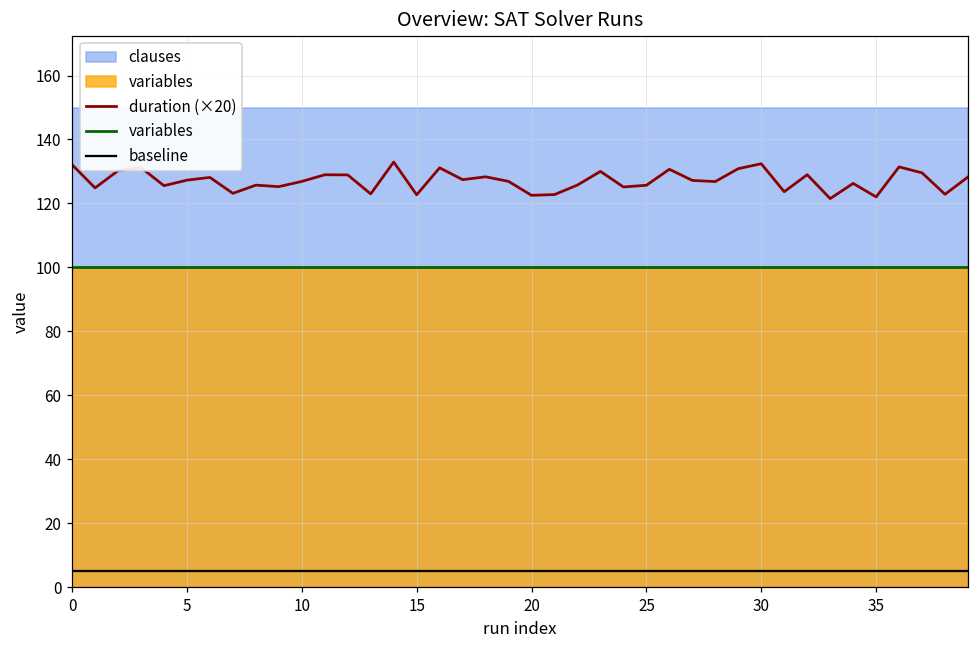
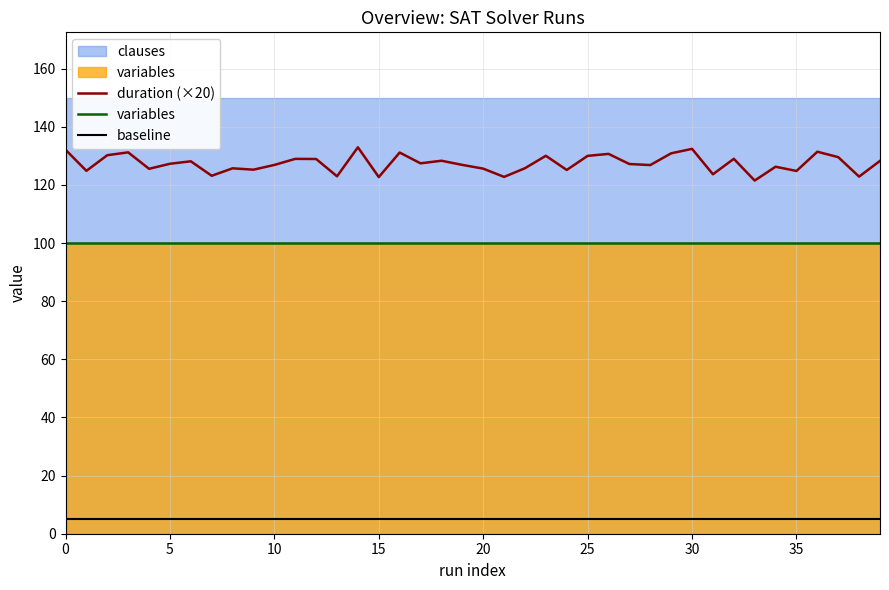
duration (×20), 20: 123 -> 126
duration (×20), 25: 126 -> 130
duration (×20), 35: 122 -> 125
